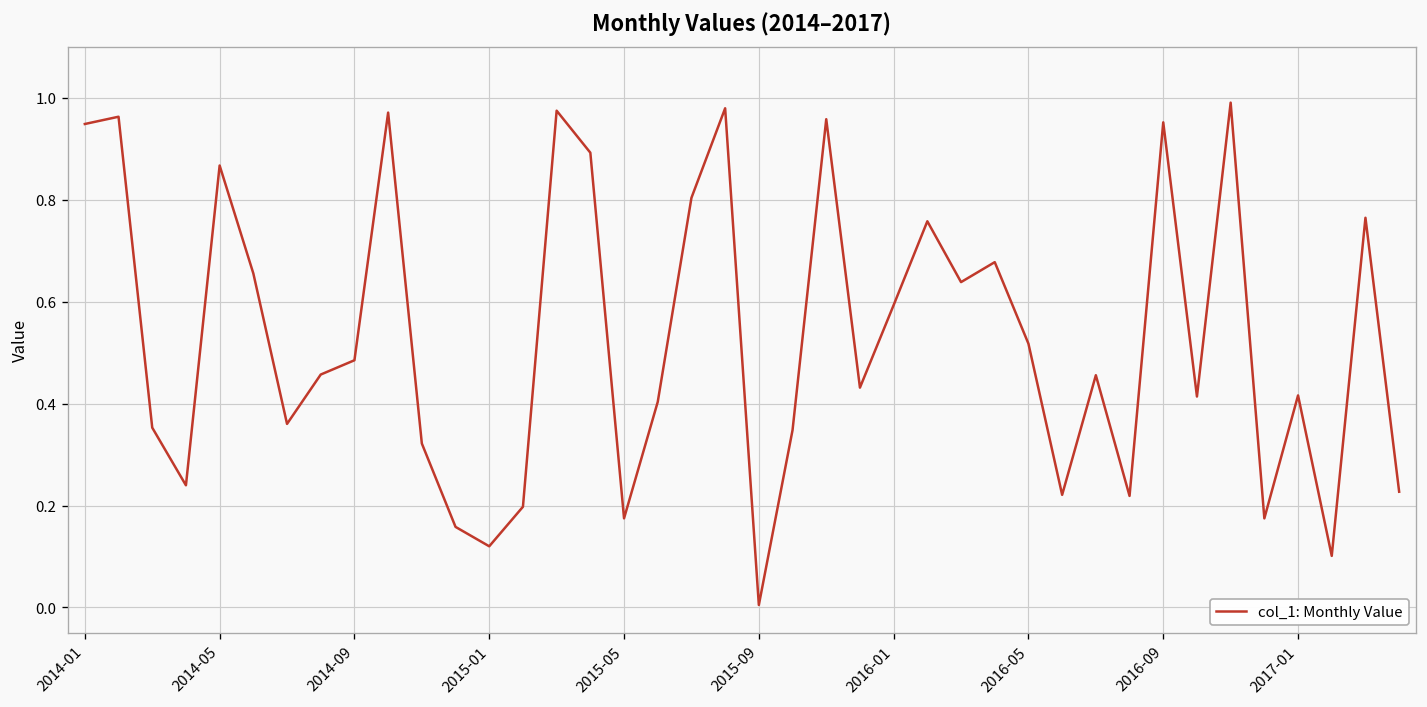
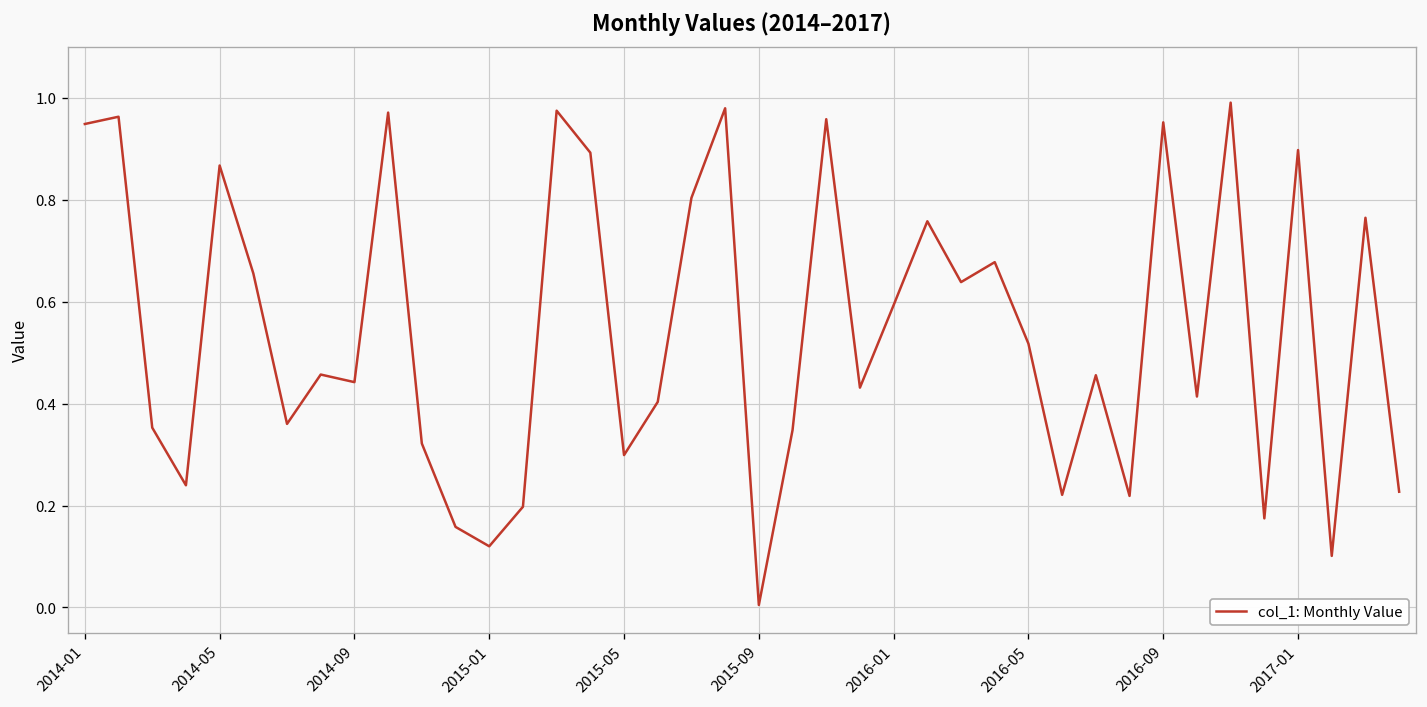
2014-09: 0.49 -> 0.44
2015-05: 0.17 -> 0.30
2017-01: 0.42 -> 0.90
